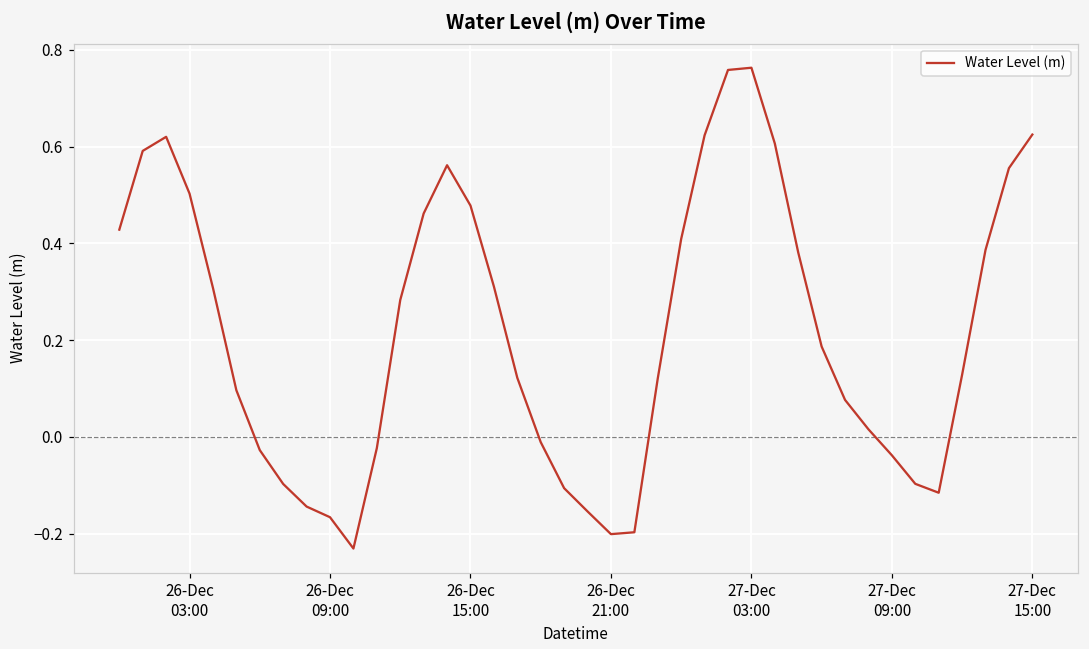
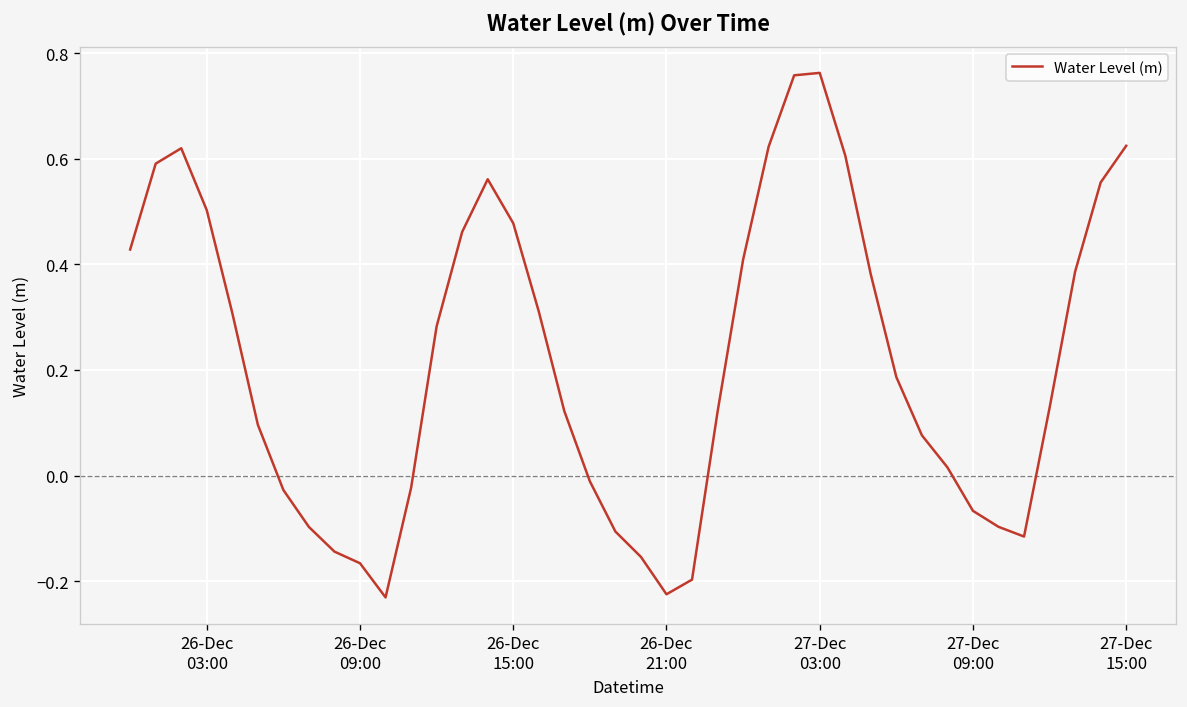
26-Dec 21:00: -0.20 -> -0.23
27-Dec 09:00: -0.04 -> -0.07
